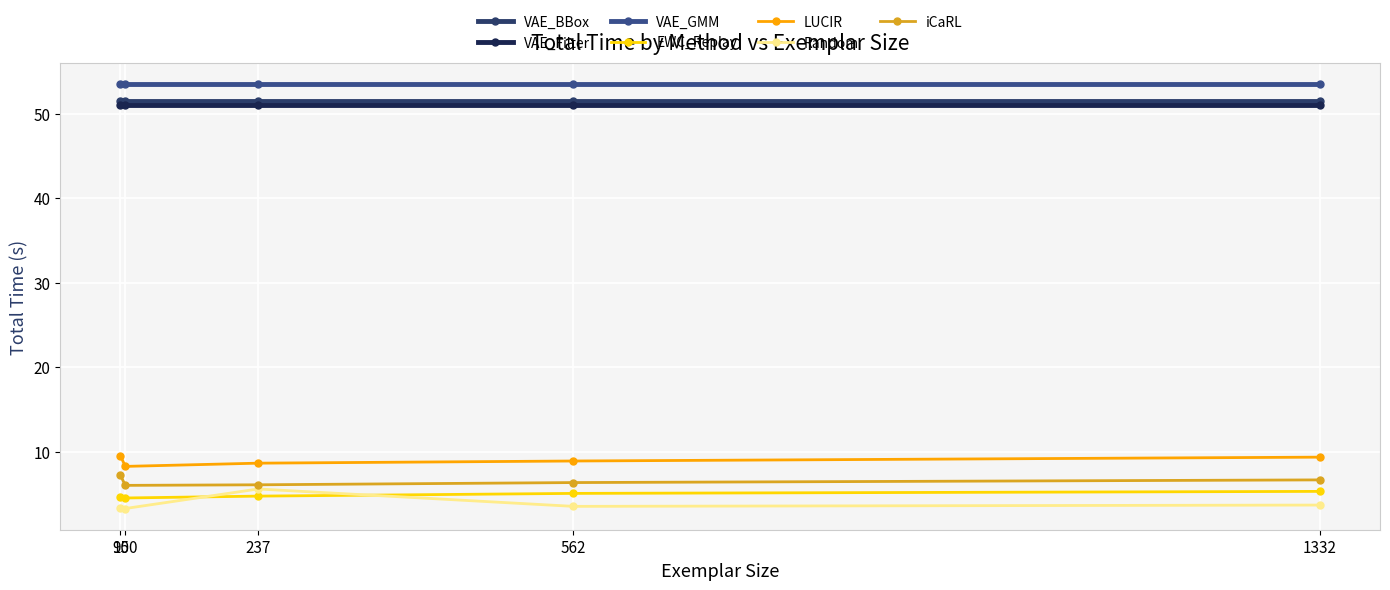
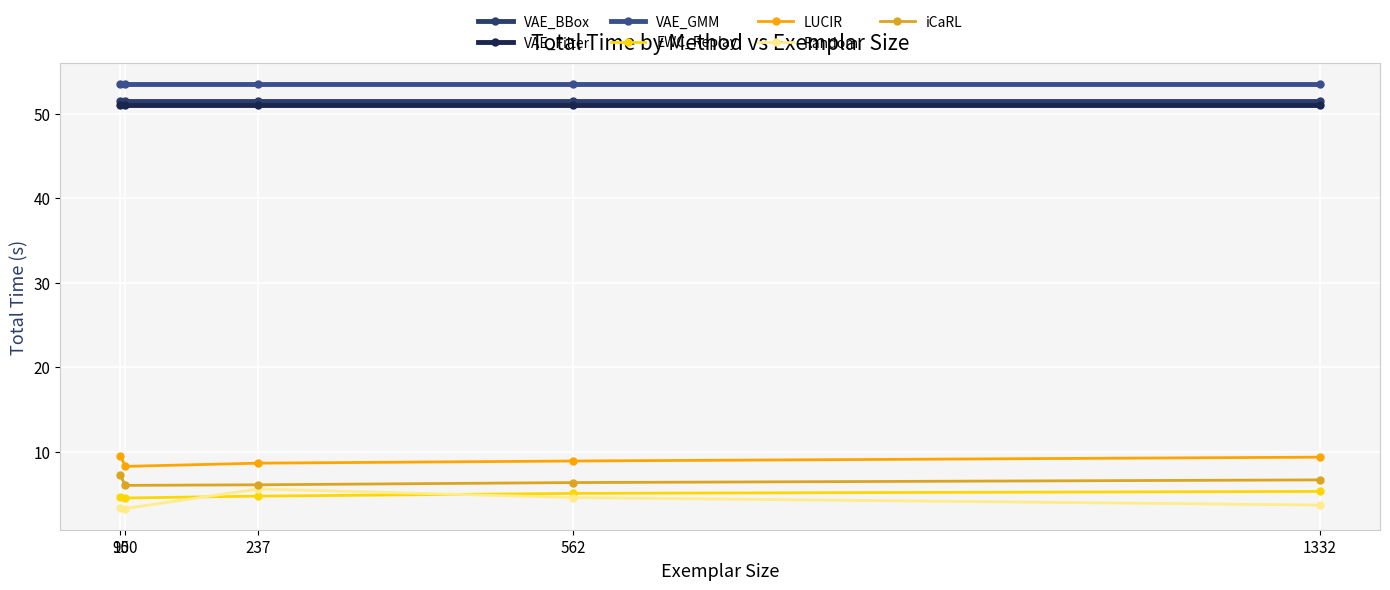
Random, 562: 4 -> 5
